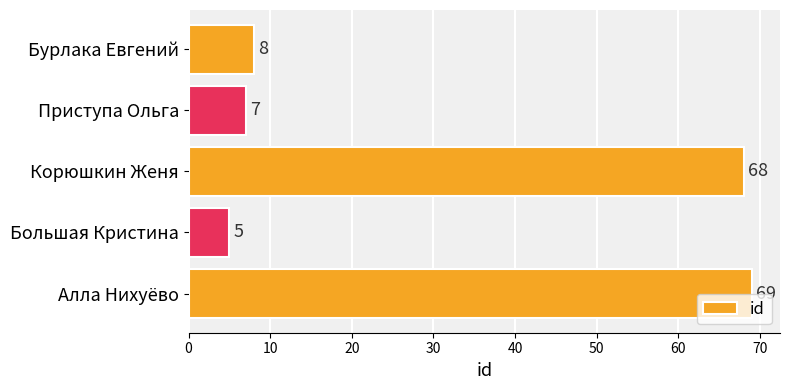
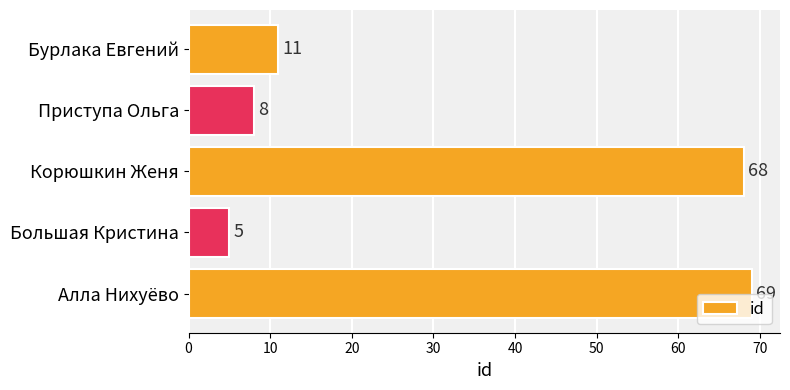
Бурлака Евгений: 8 -> 11
Приступа Ольга: 7 -> 8
